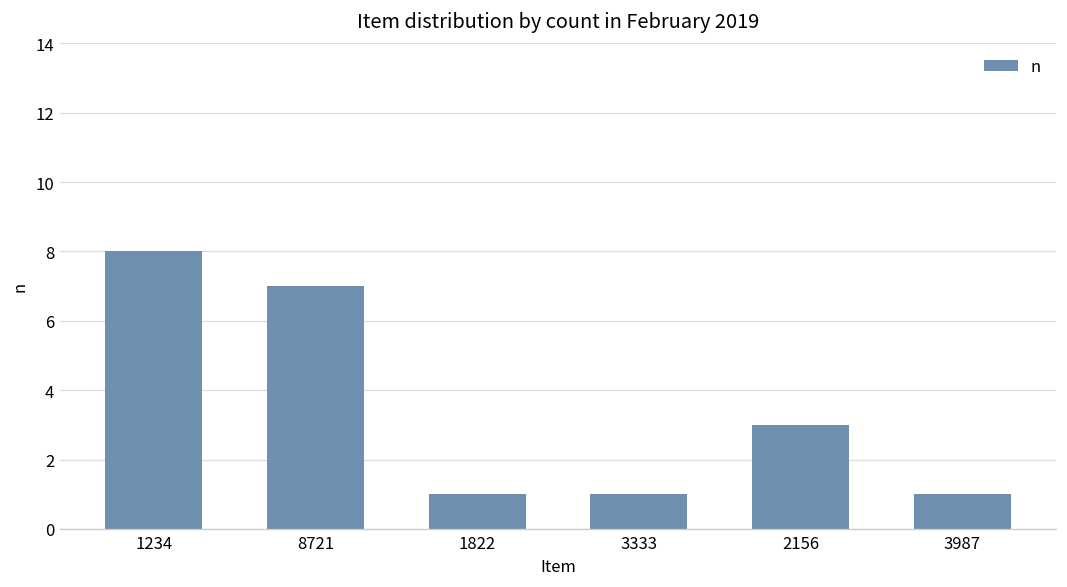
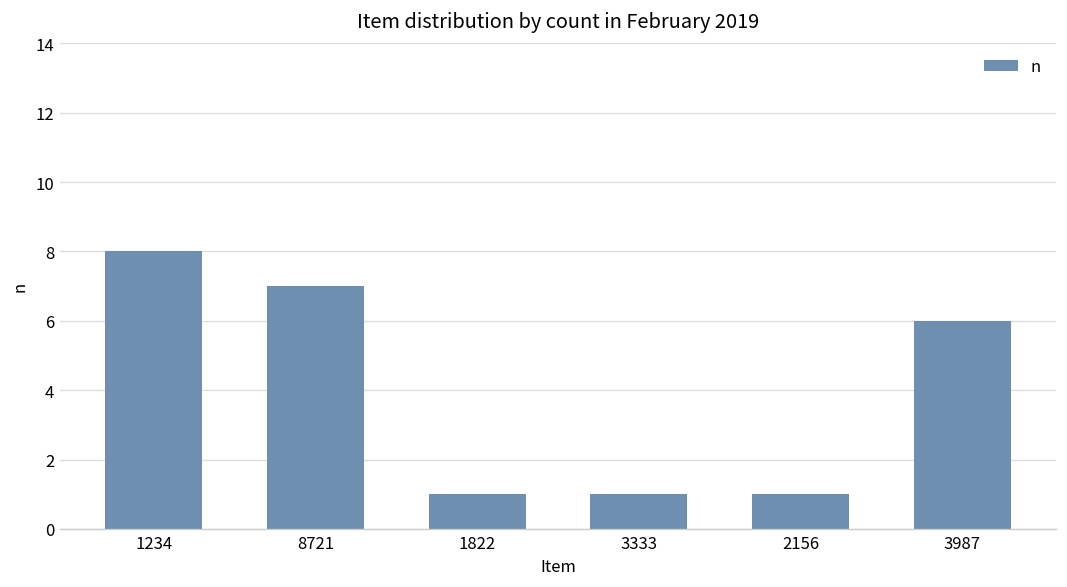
2156: 3 -> 1
3987: 1 -> 6
